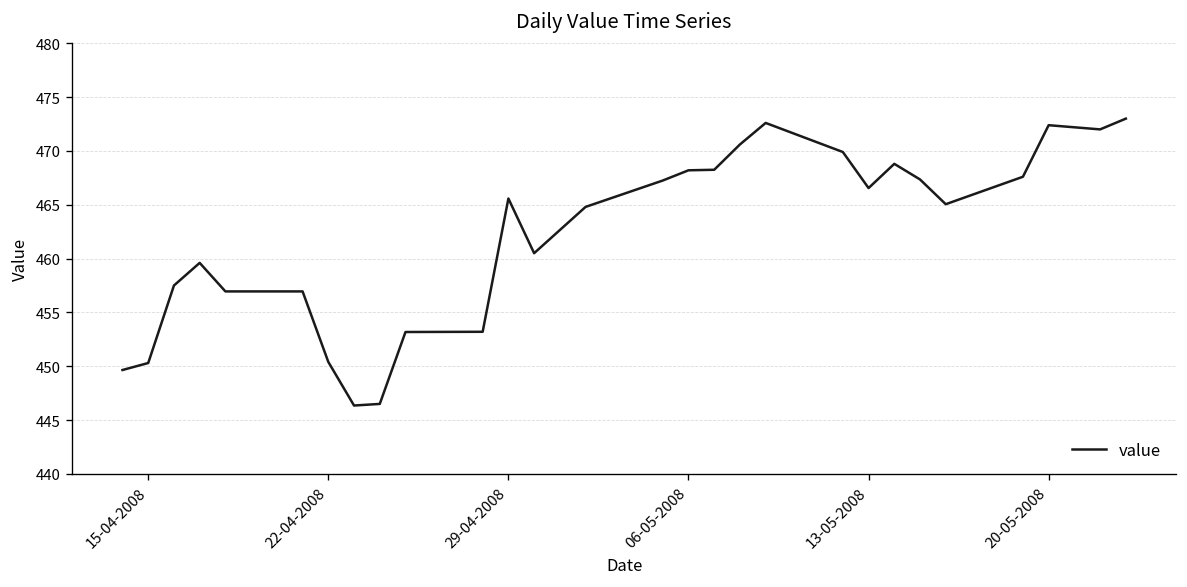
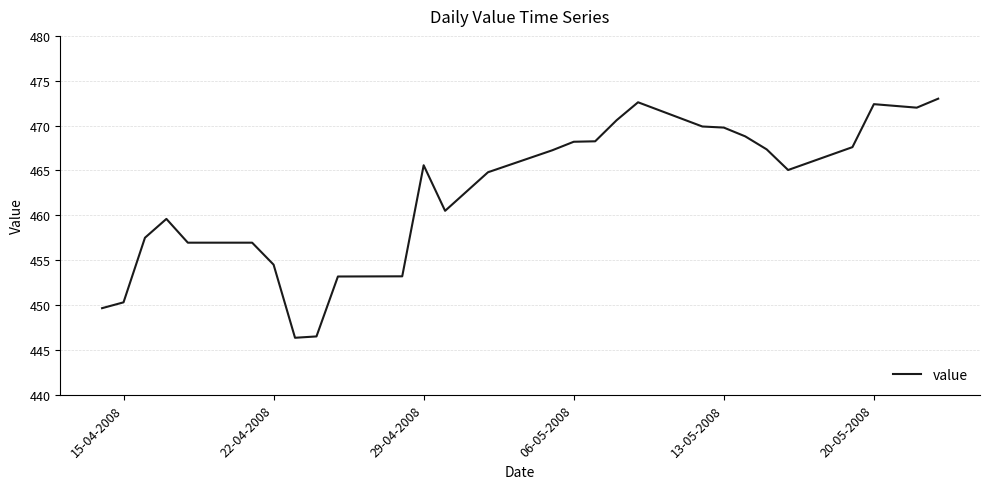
22-04-2008: 450 -> 455
13-05-2008: 467 -> 470
